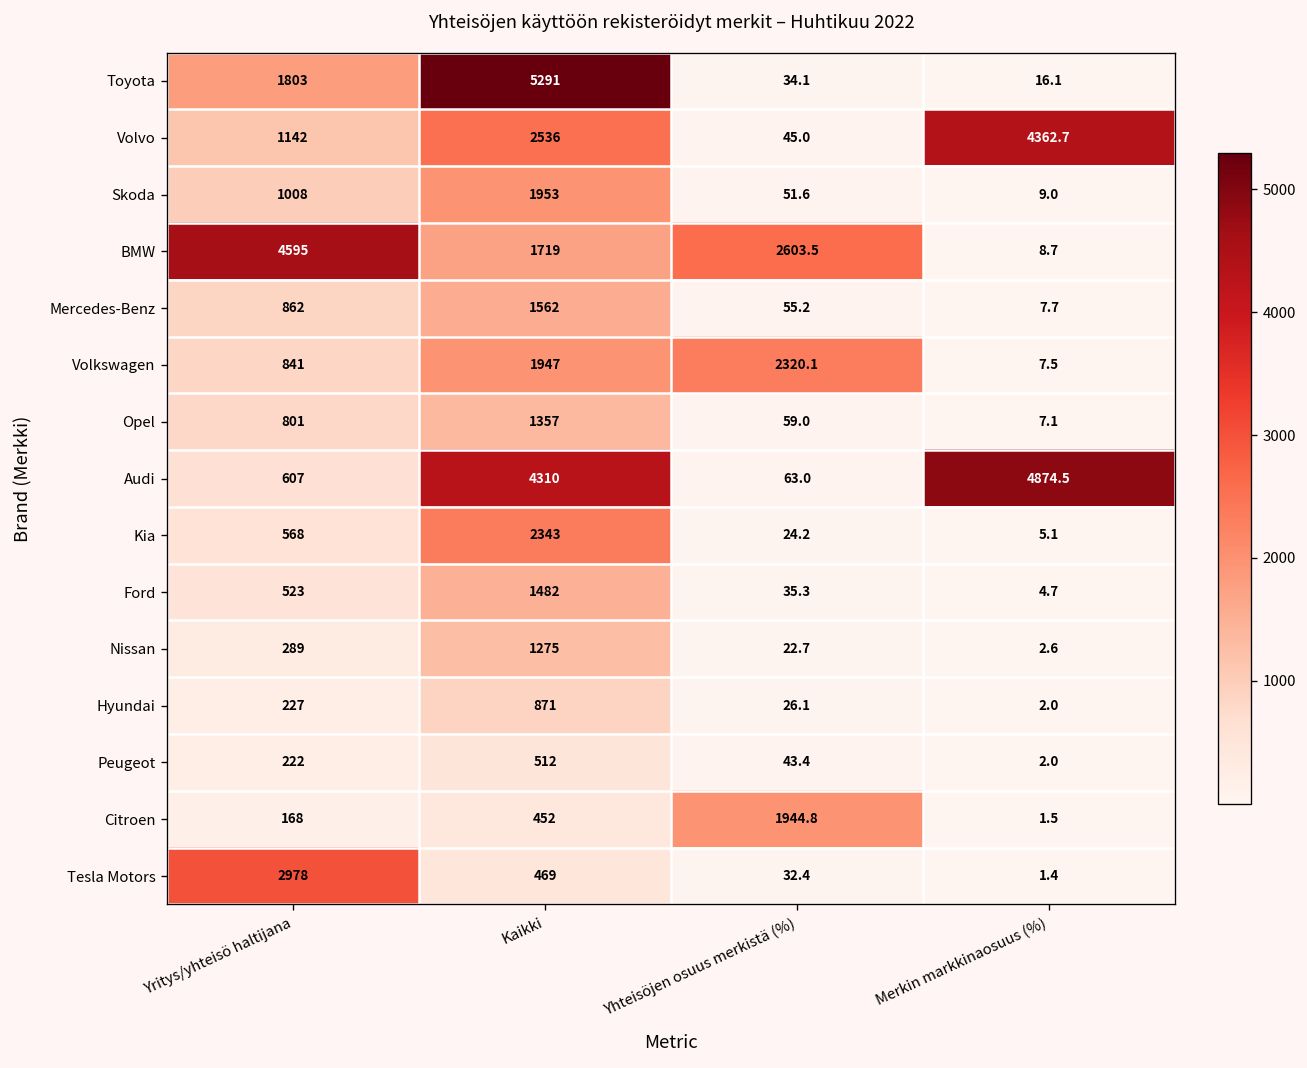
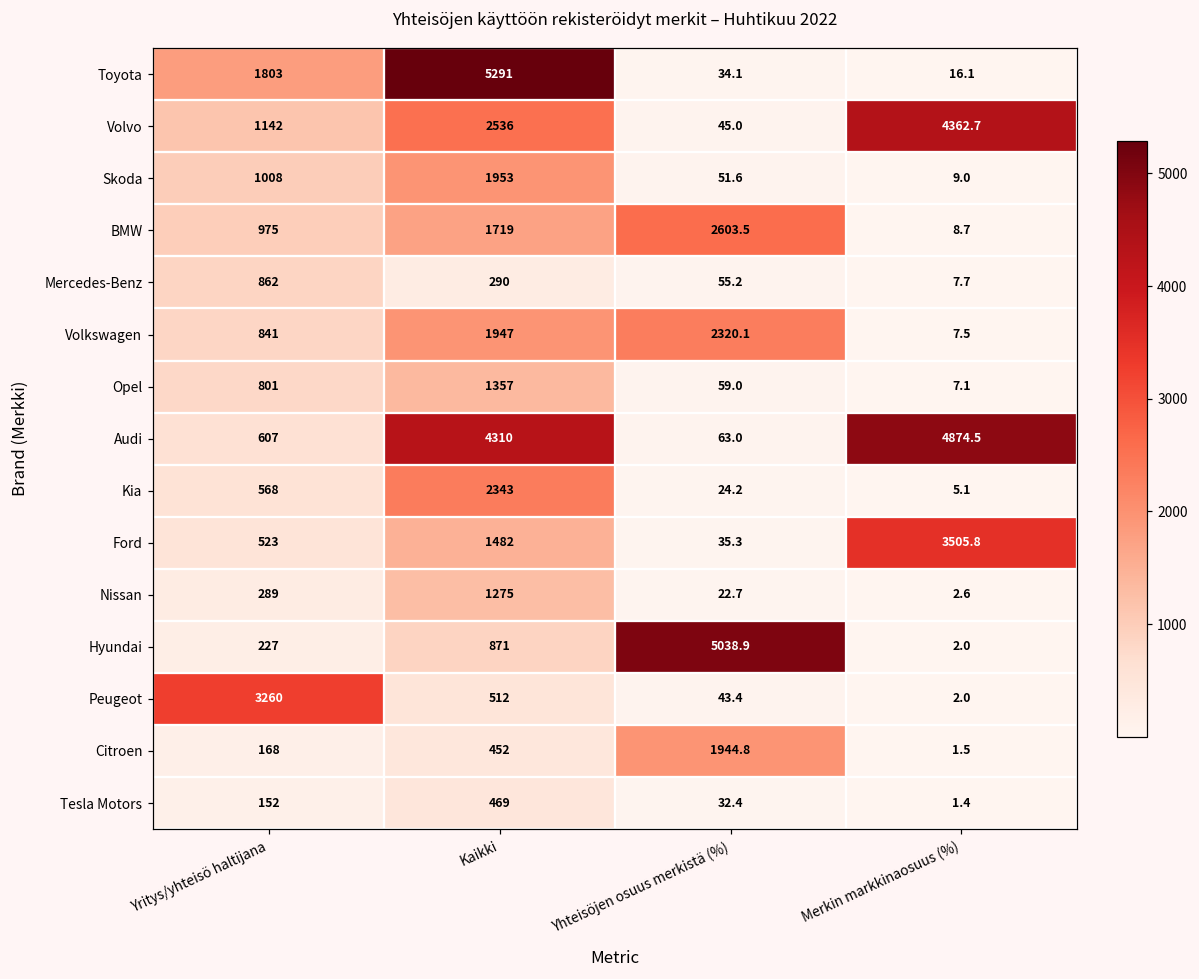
BMW, Yritys/yhteisö haltijana: 4595 -> 975
Mercedes-Benz, Kaikki: 1562 -> 290
Ford, Merkin markkinaosuus (%): 4.7 -> 3505.8
Hyundai, Yhteisöjen osuus merkistä (%): 26.1 -> 5038.9
Peugeot, Yritys/yhteisö haltijana: 222 -> 3260
Tesla Motors, Yritys/yhteisö haltijana: 2978 -> 152
